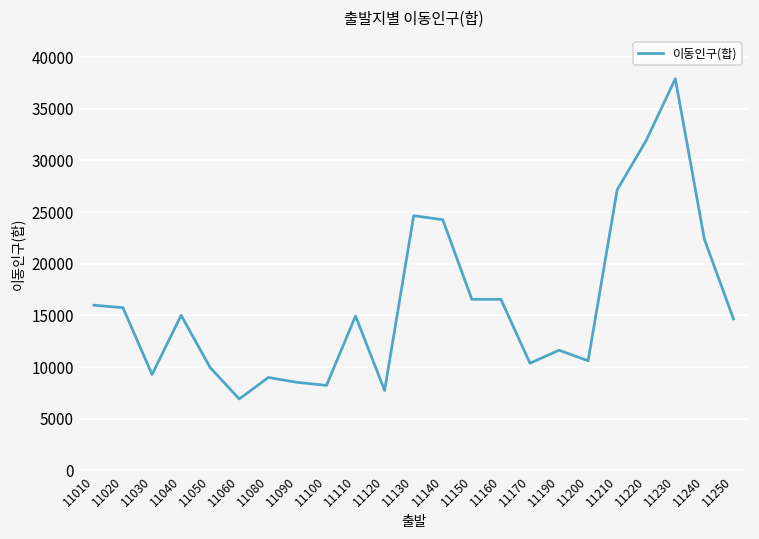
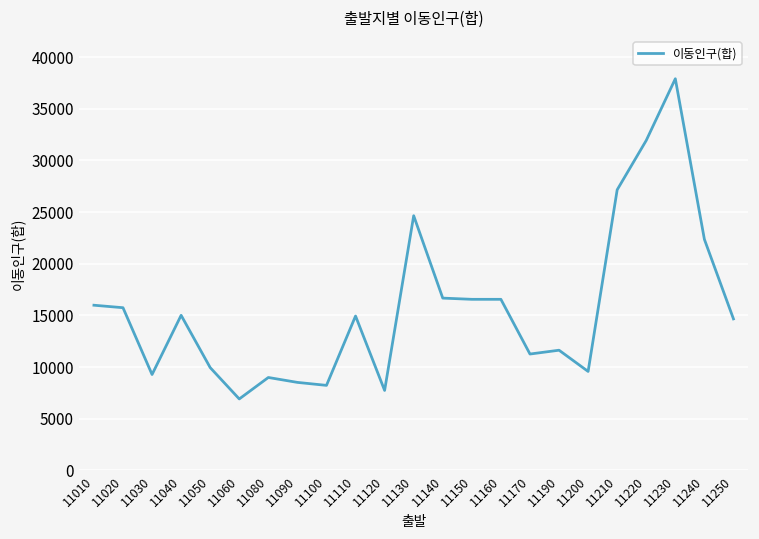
11140: 24000 -> 17000
11170: 10000 -> 11000
11200: 11000 -> 10000
